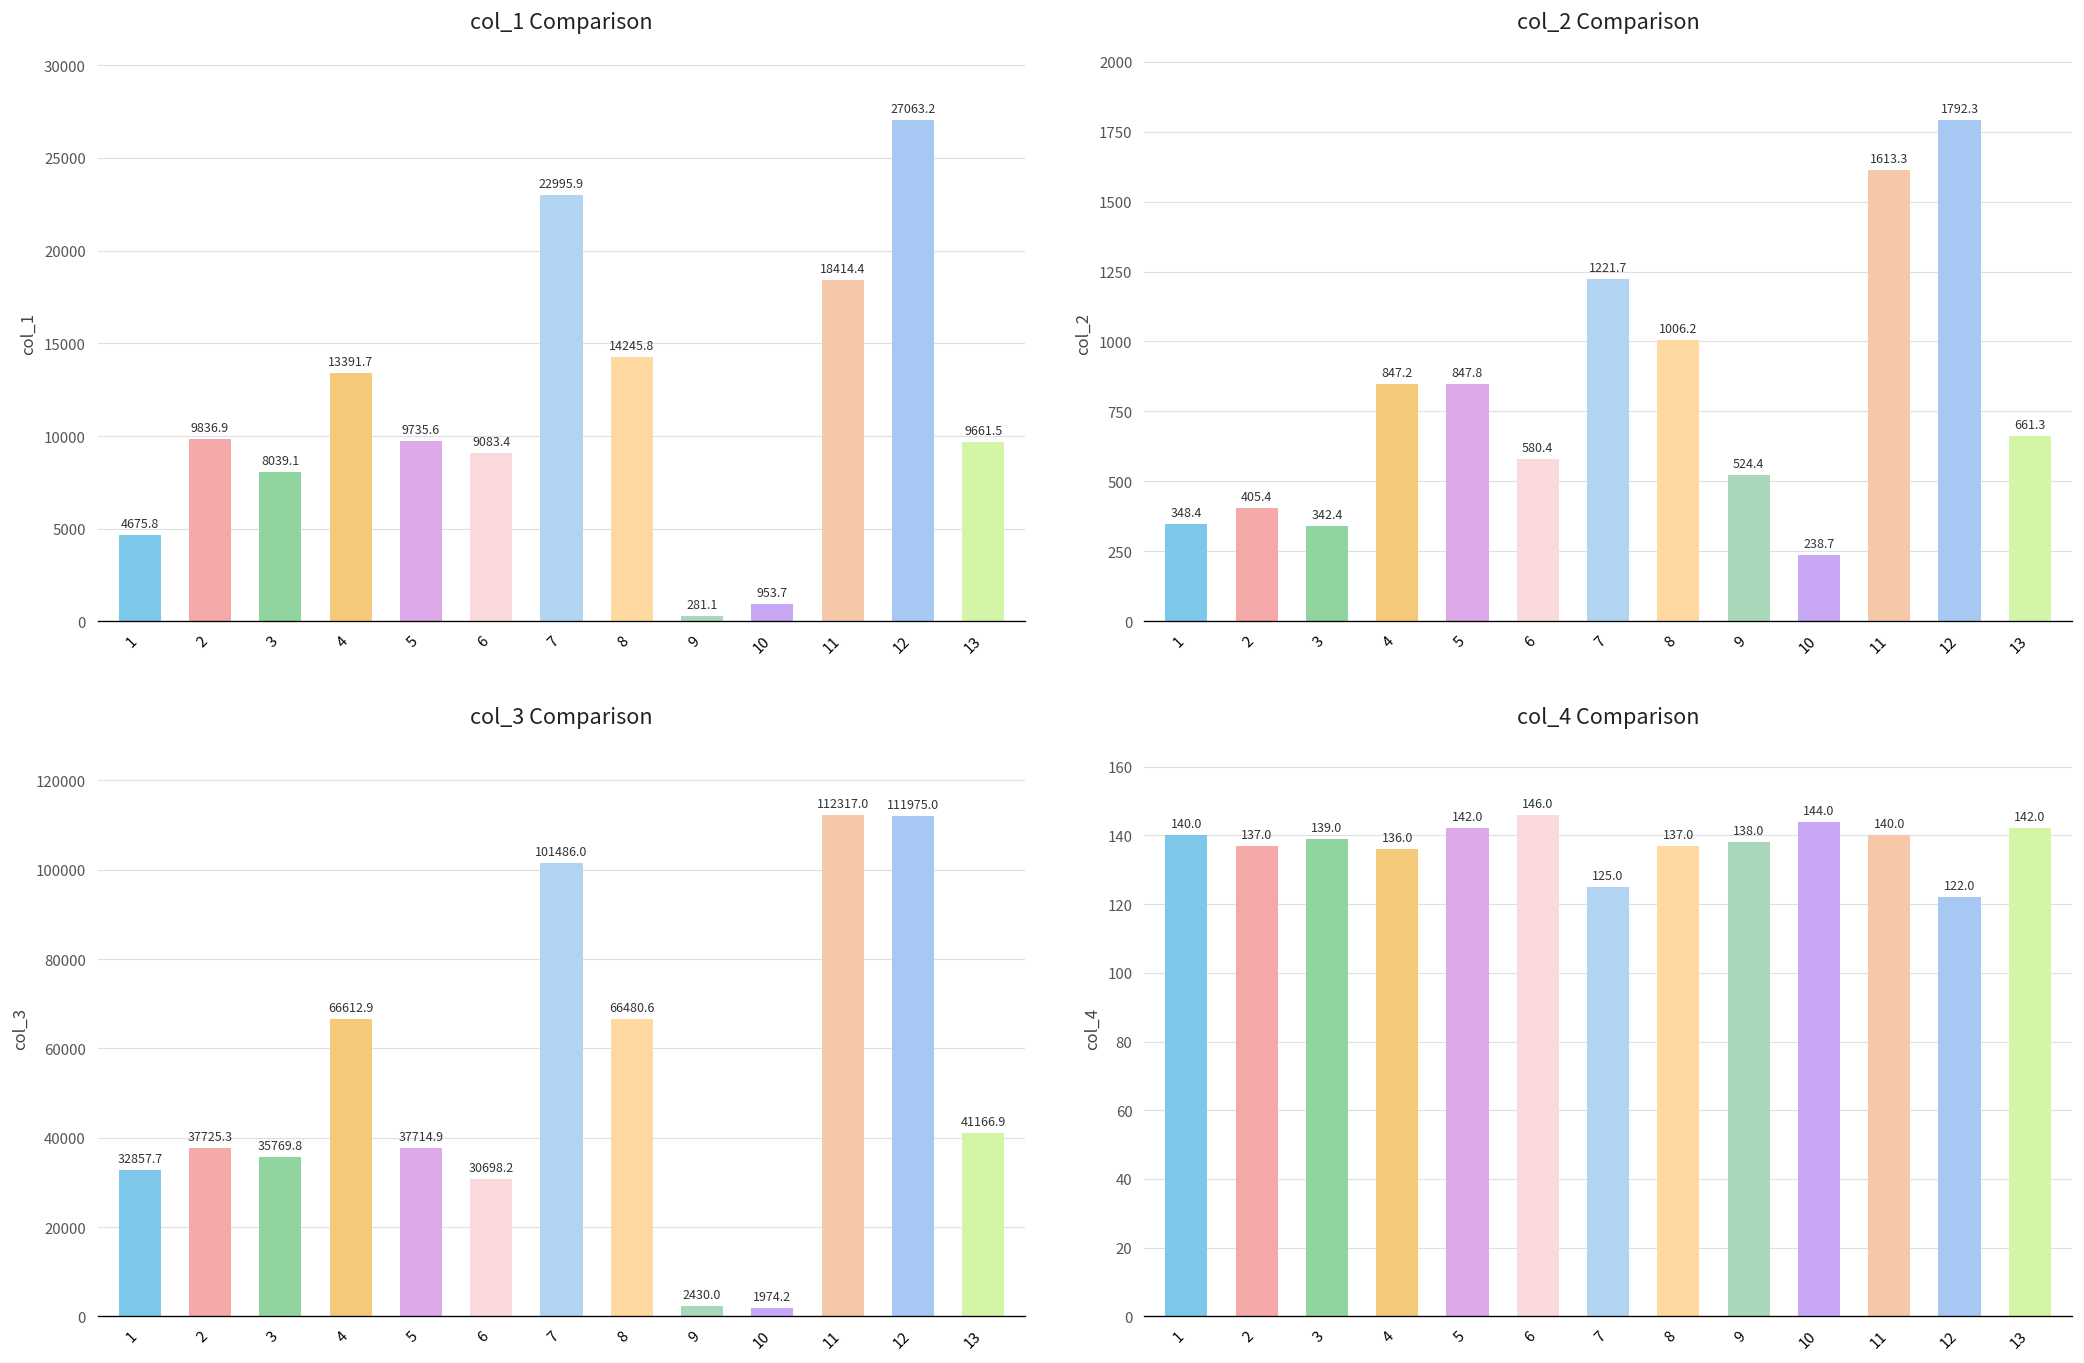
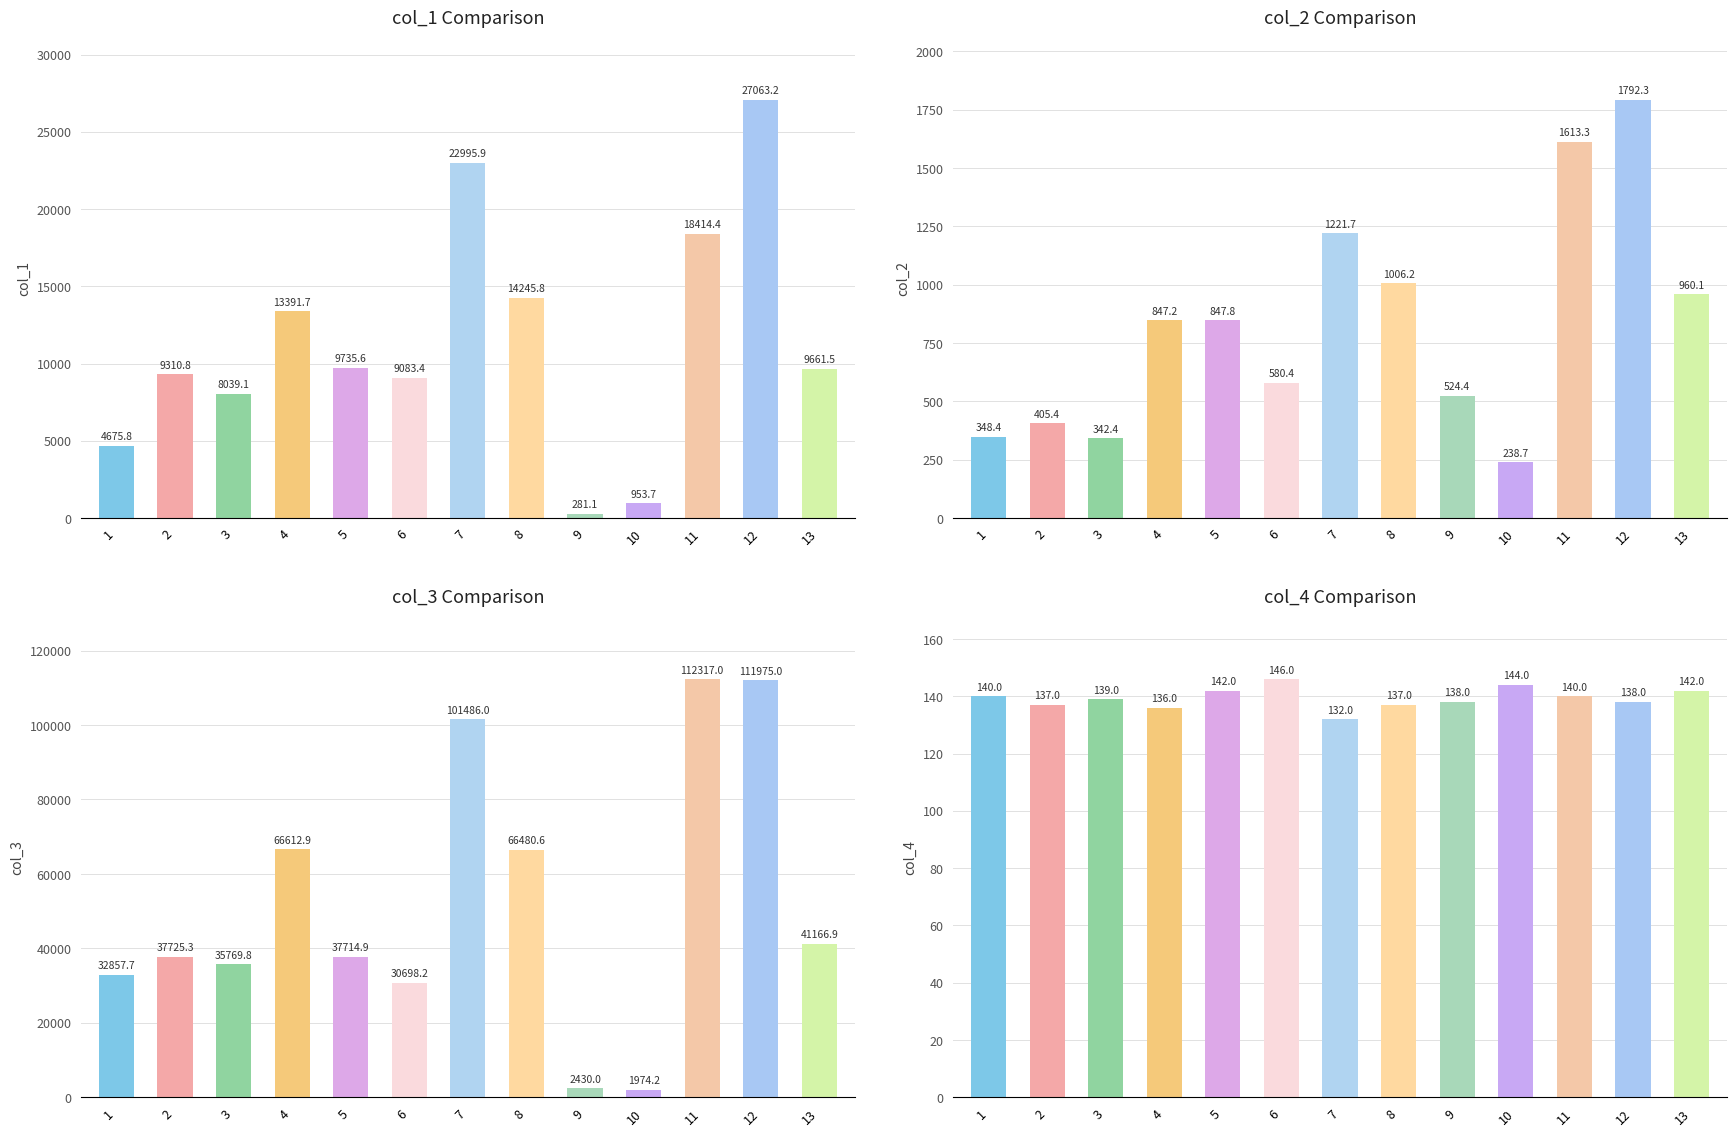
col_1 Comparison, 2: 9836.9 -> 9310.8
col_2 Comparison, 13: 661.3 -> 960.1
col_4 Comparison, 7: 125.0 -> 132.0
col_4 Comparison, 12: 122.0 -> 138.0
